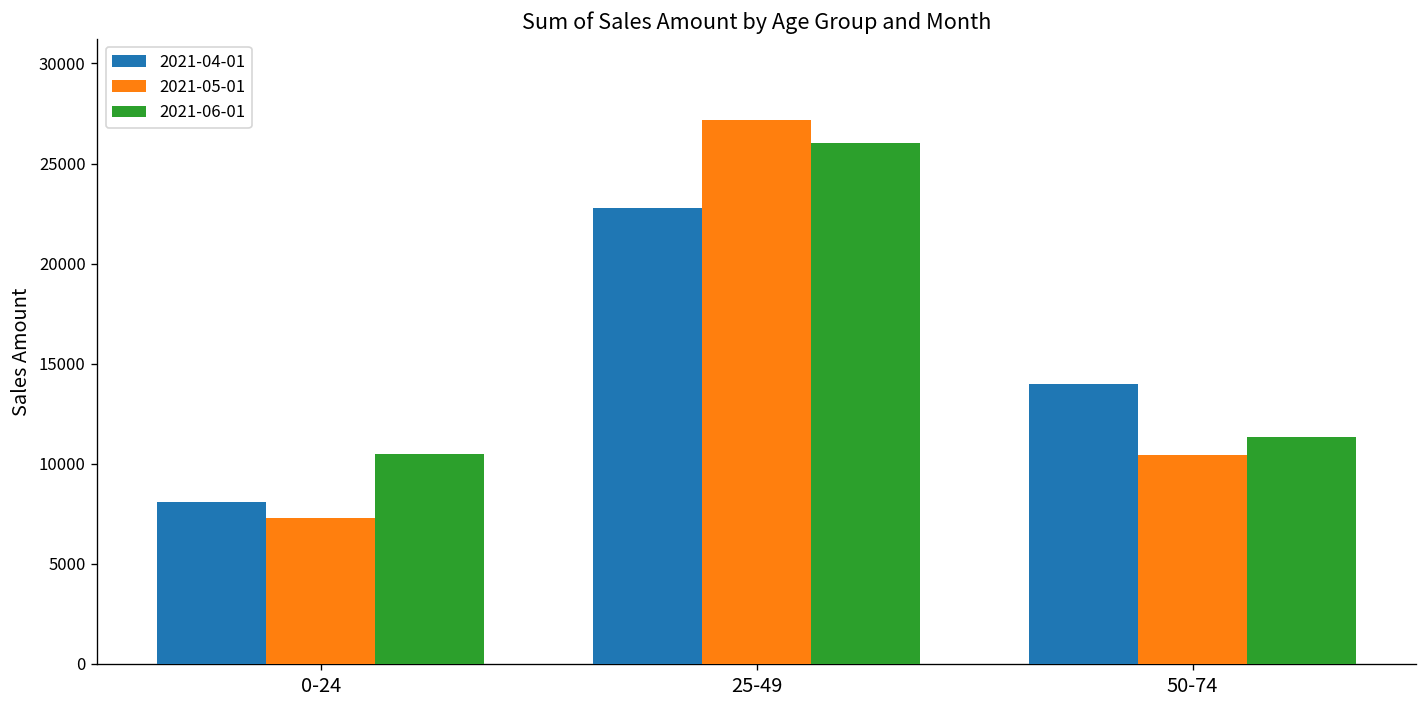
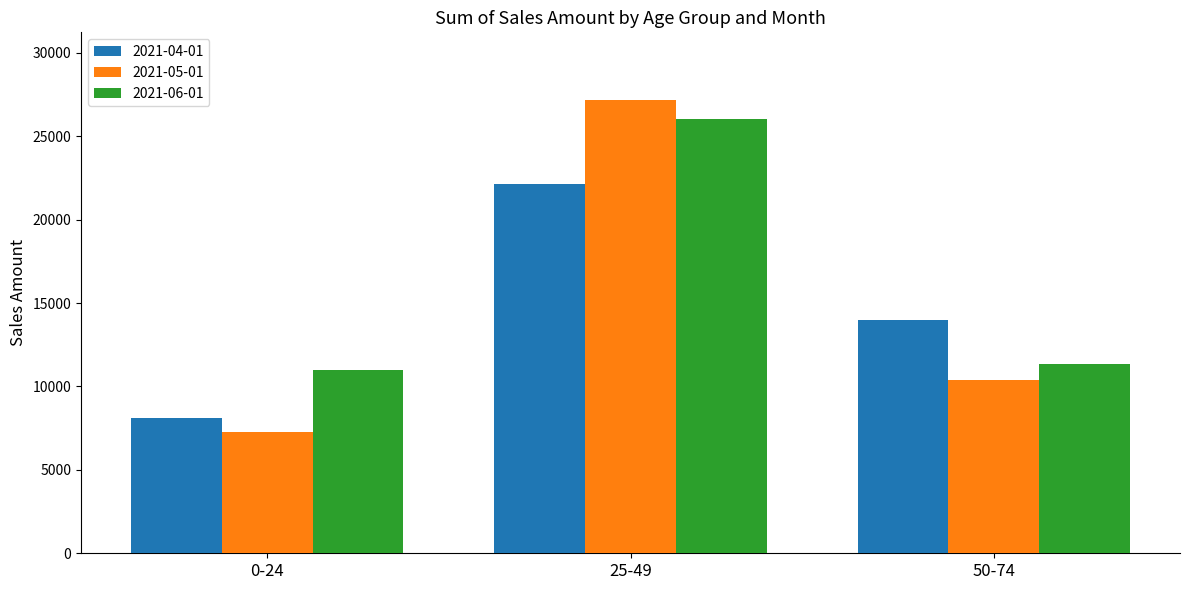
2021-06-01, 0-24: 10500 -> 11000
2021-04-01, 25-49: 22800 -> 22100
